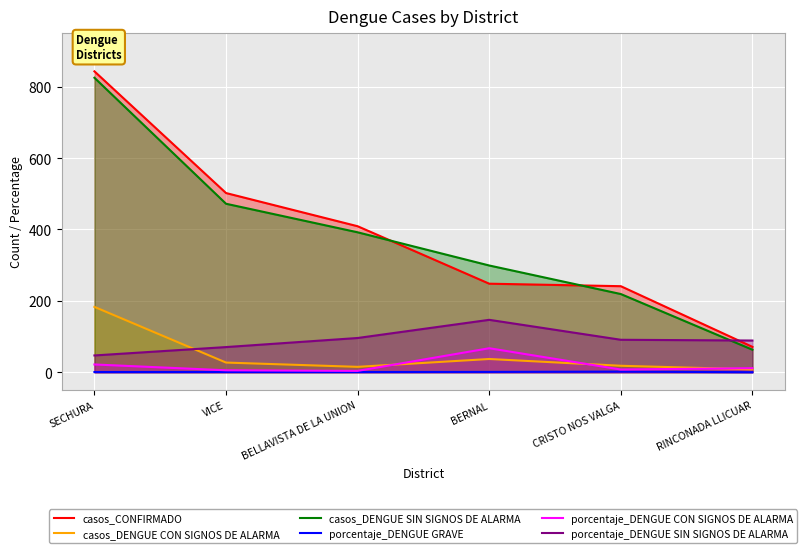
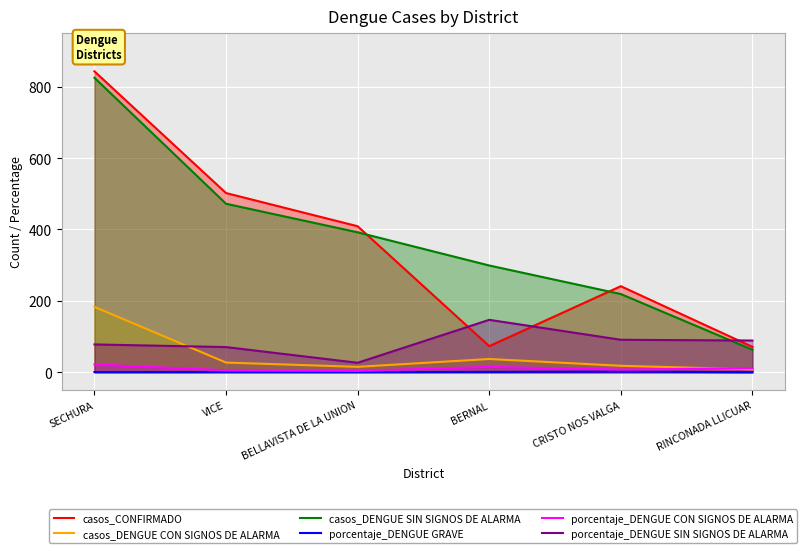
porcentaje_DENGUE SIN SIGNOS DE ALARMA, SECHURA: 50 -> 80
porcentaje_DENGUE SIN SIGNOS DE ALARMA, BELLAVISTA DE LA UNION: 100 -> 30
casos_CONFIRMADO, BERNAL: 250 -> 70
porcentaje_DENGUE CON SIGNOS DE ALARMA, BERNAL: 70 -> 10
